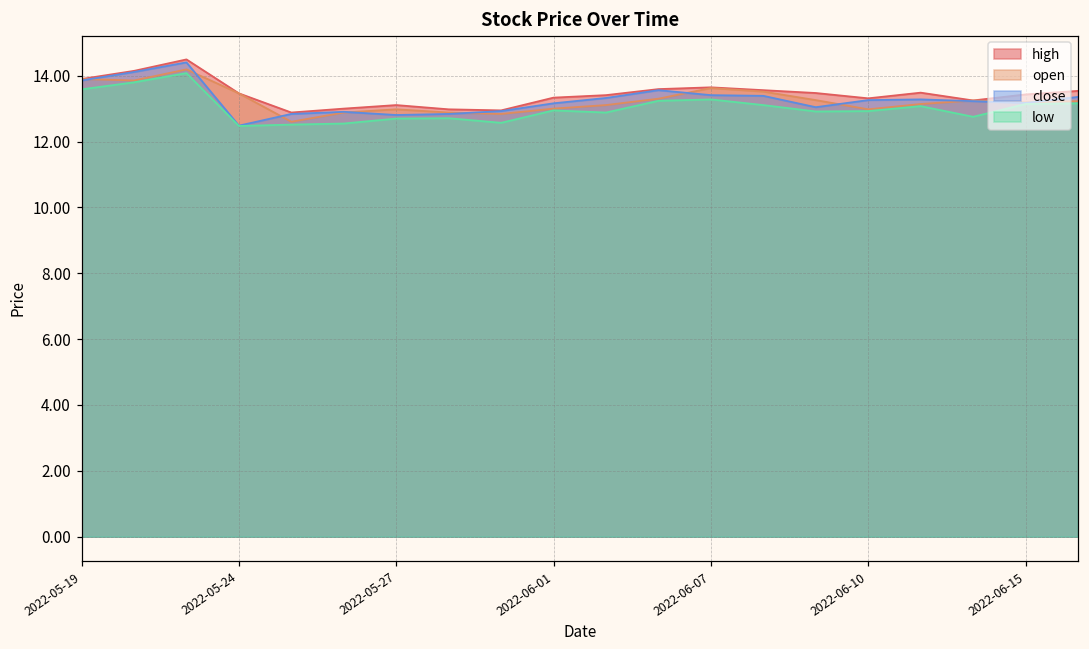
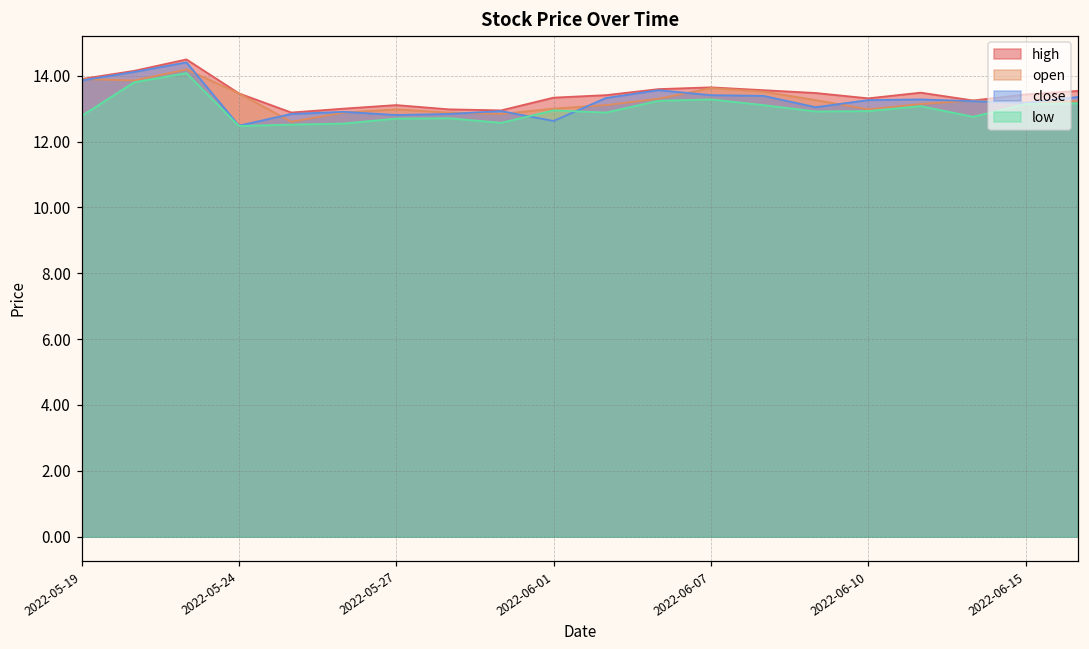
low, 2022-05-19: 13.6 -> 12.8
close, 2022-06-01: 13.2 -> 12.6
